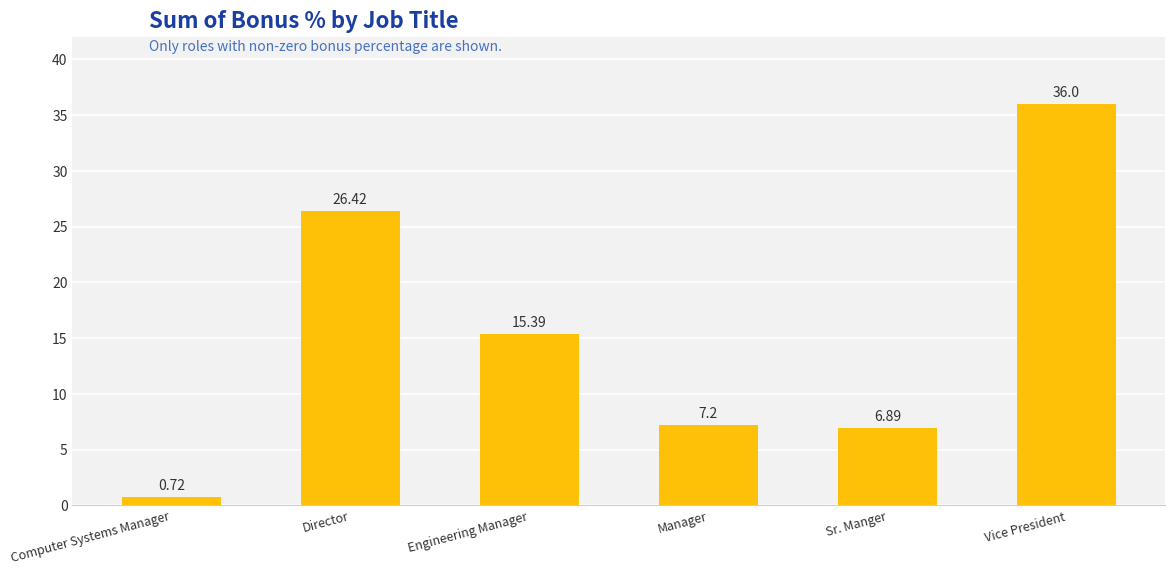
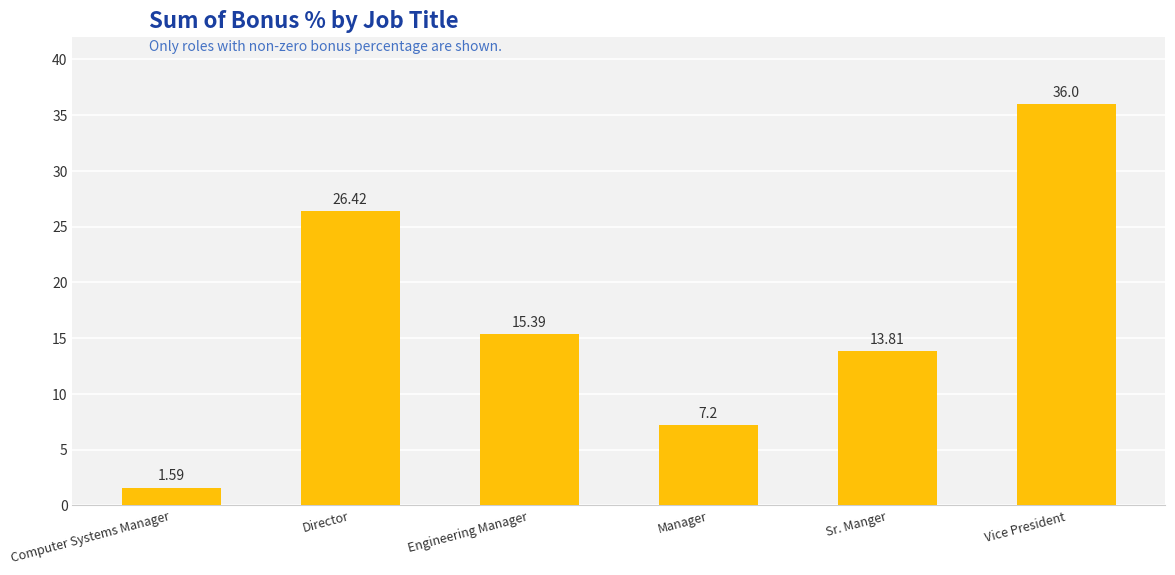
Computer Systems Manager: 0.72 -> 1.59
Sr. Manger: 6.89 -> 13.81
